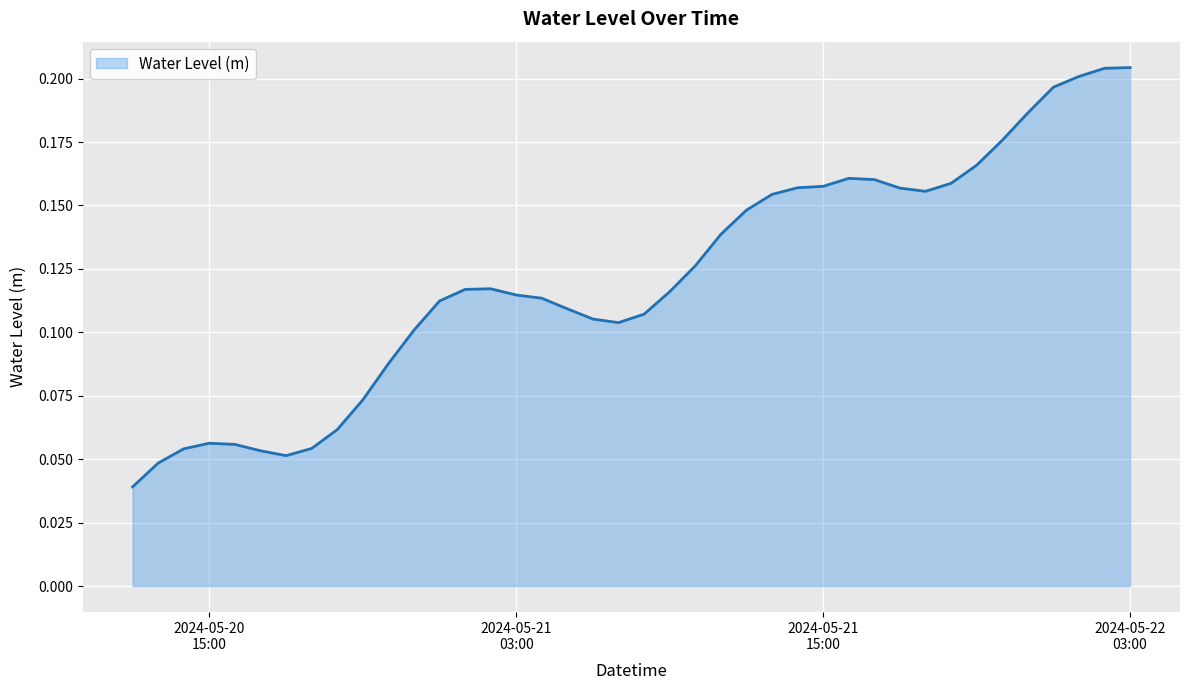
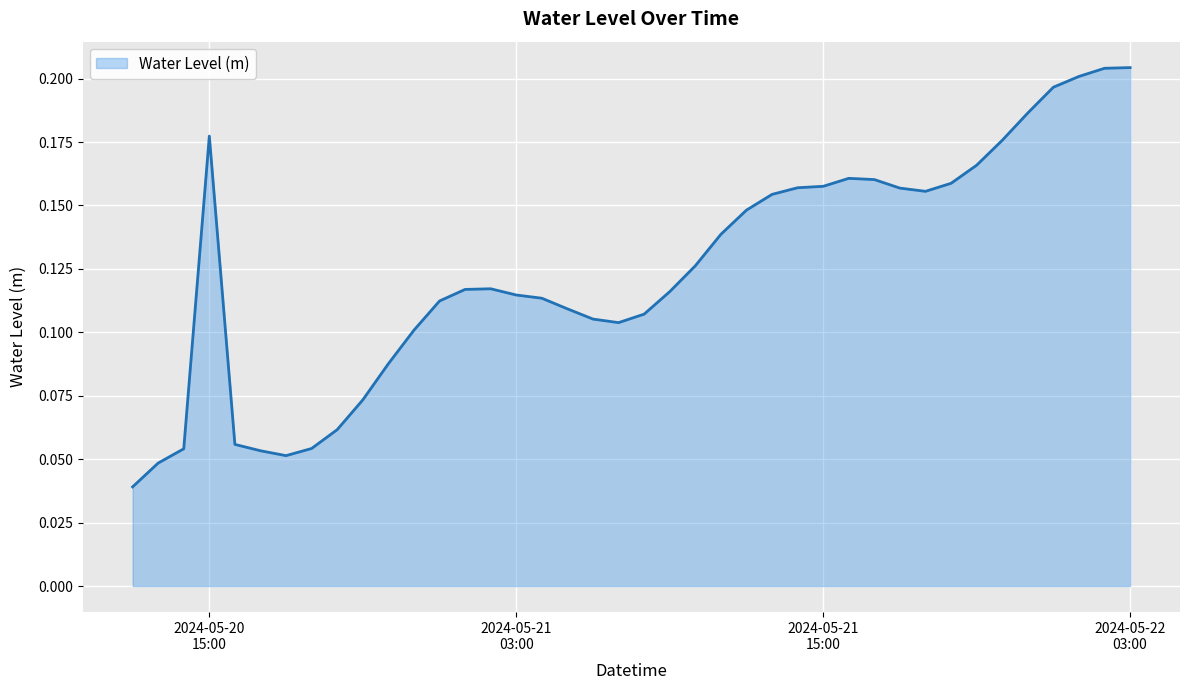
2024-05-20 15:00: 0.056 -> 0.177
